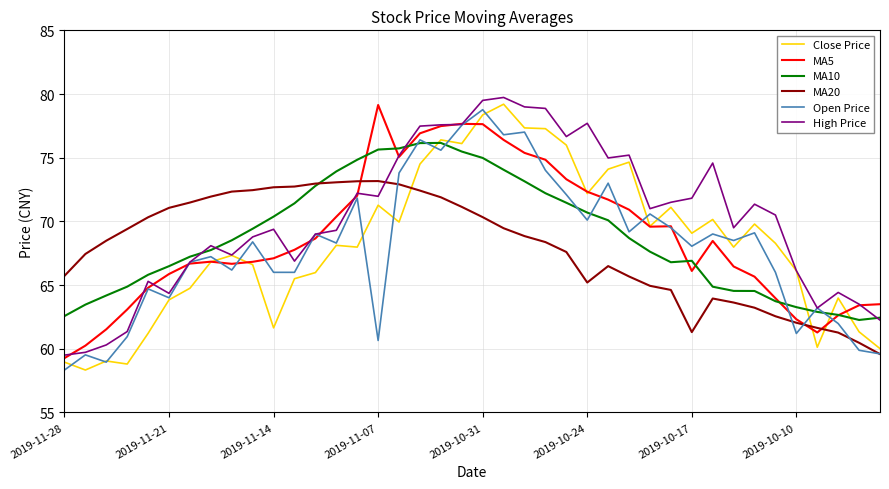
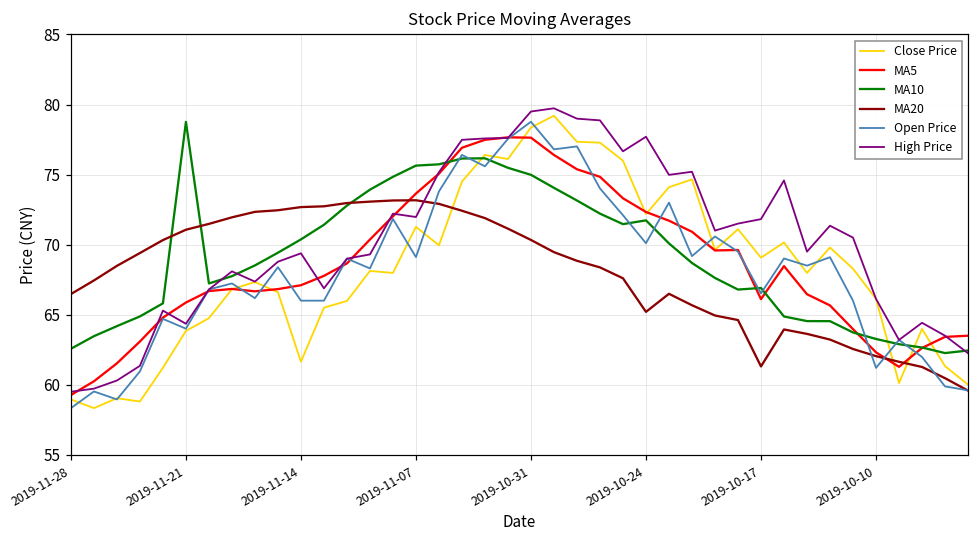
MA20, 2019-11-28: 65.7 -> 66.5
MA10, 2019-11-21: 66.5 -> 78.8
MA5, 2019-11-07: 79.1 -> 73.6
Open Price, 2019-11-07: 60.7 -> 69.1
MA10, 2019-10-24: 70.7 -> 71.7
Open Price, 2019-10-17: 68.1 -> 66.5
